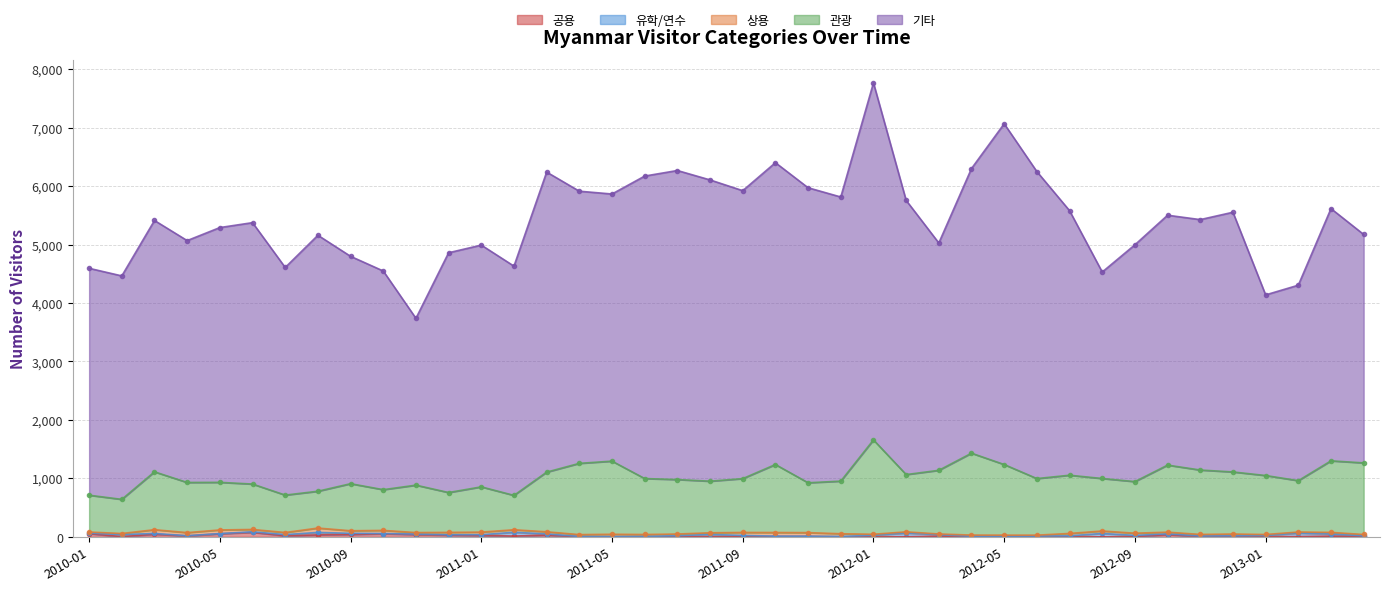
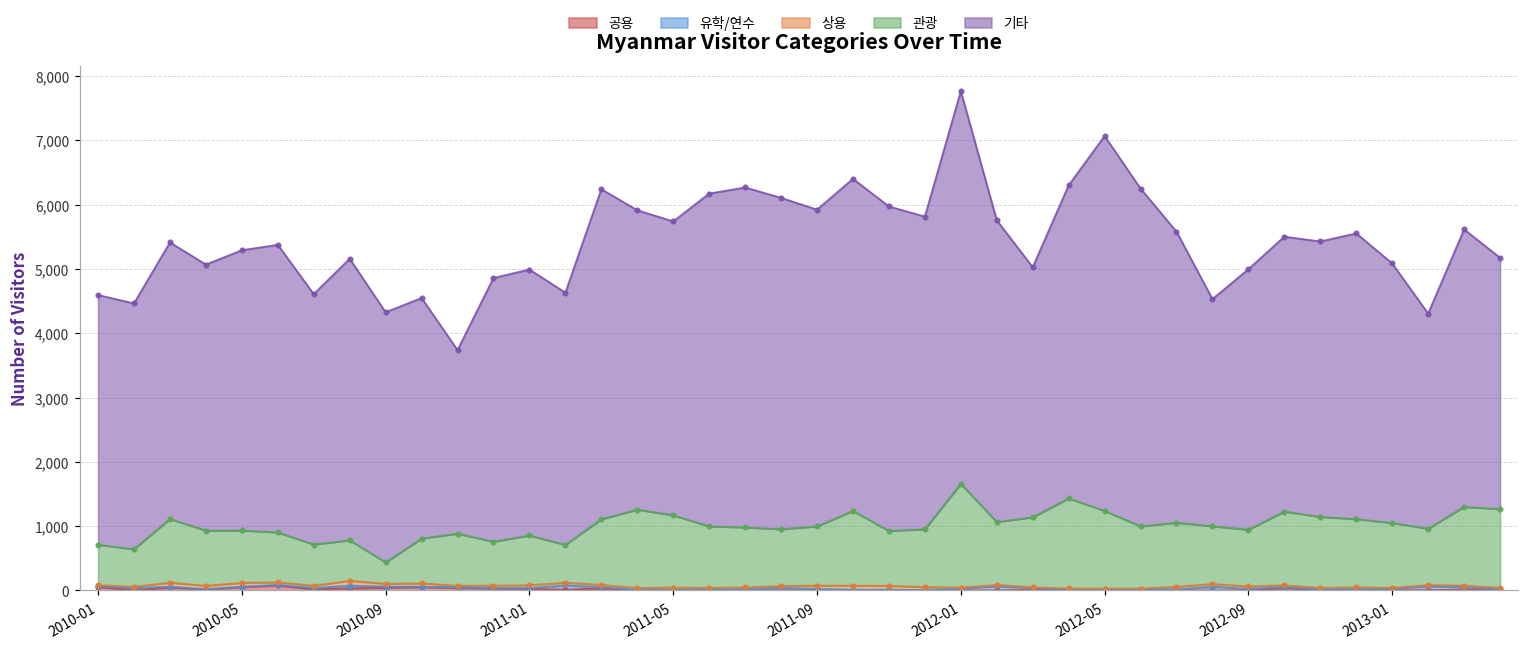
관광, 2010-09: 800 -> 300
관광, 2011-05: 1,300 -> 1,100
기타, 2013-01: 3,100 -> 4,000
